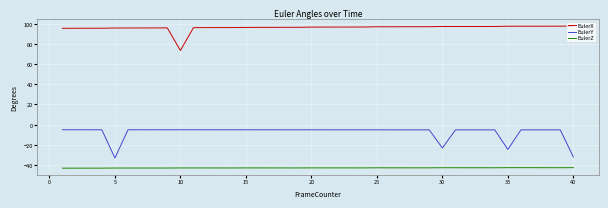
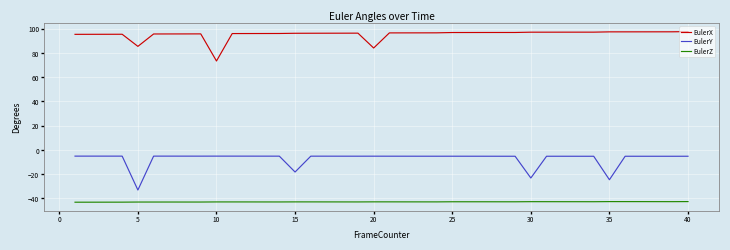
EulerX, 5: 96 -> 85
EulerY, 15: -5 -> -18
EulerX, 20: 97 -> 84
EulerY, 40: -32 -> -5
